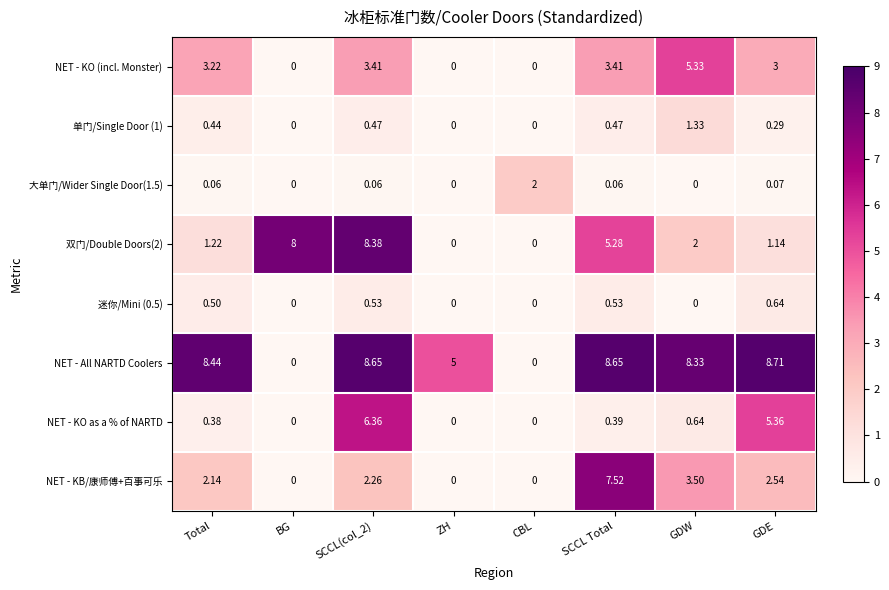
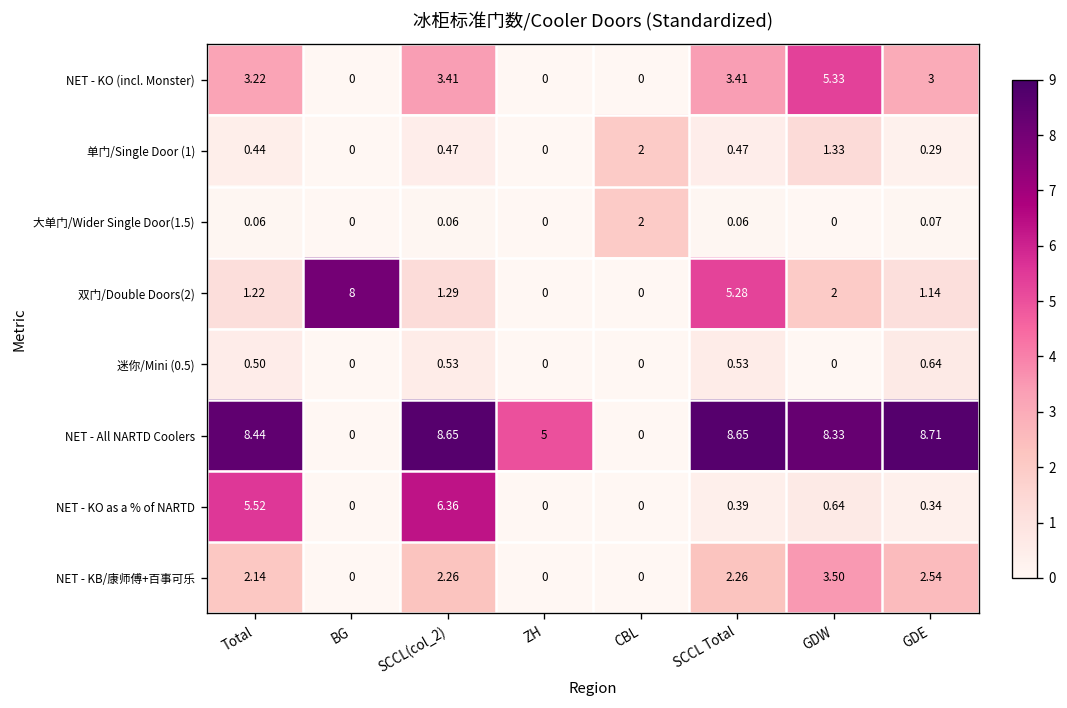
单门/Single Door (1), CBL: 0 -> 2
双门/Double Doors(2), SCCL(col_2): 8.38 -> 1.29
NET - KO as a % of NARTD, Total: 0.38 -> 5.52
NET - KO as a % of NARTD, GDE: 5.36 -> 0.34
NET - KB/康师傅+百事可乐, SCCL Total: 7.52 -> 2.26
